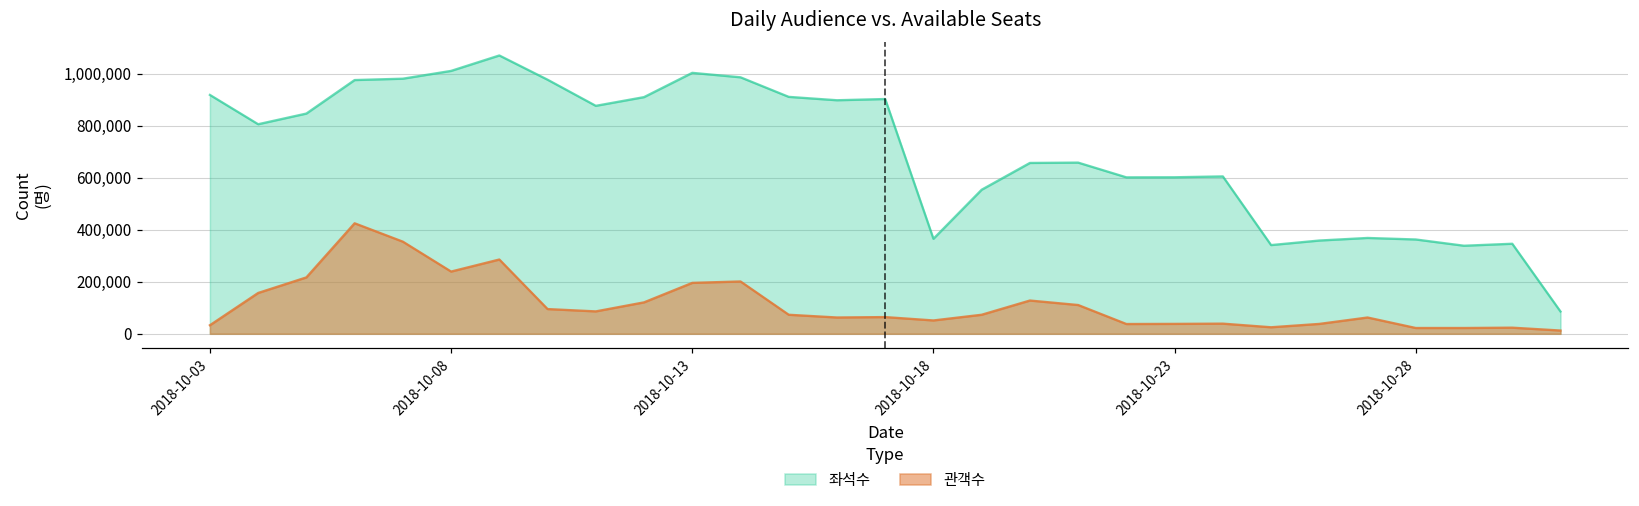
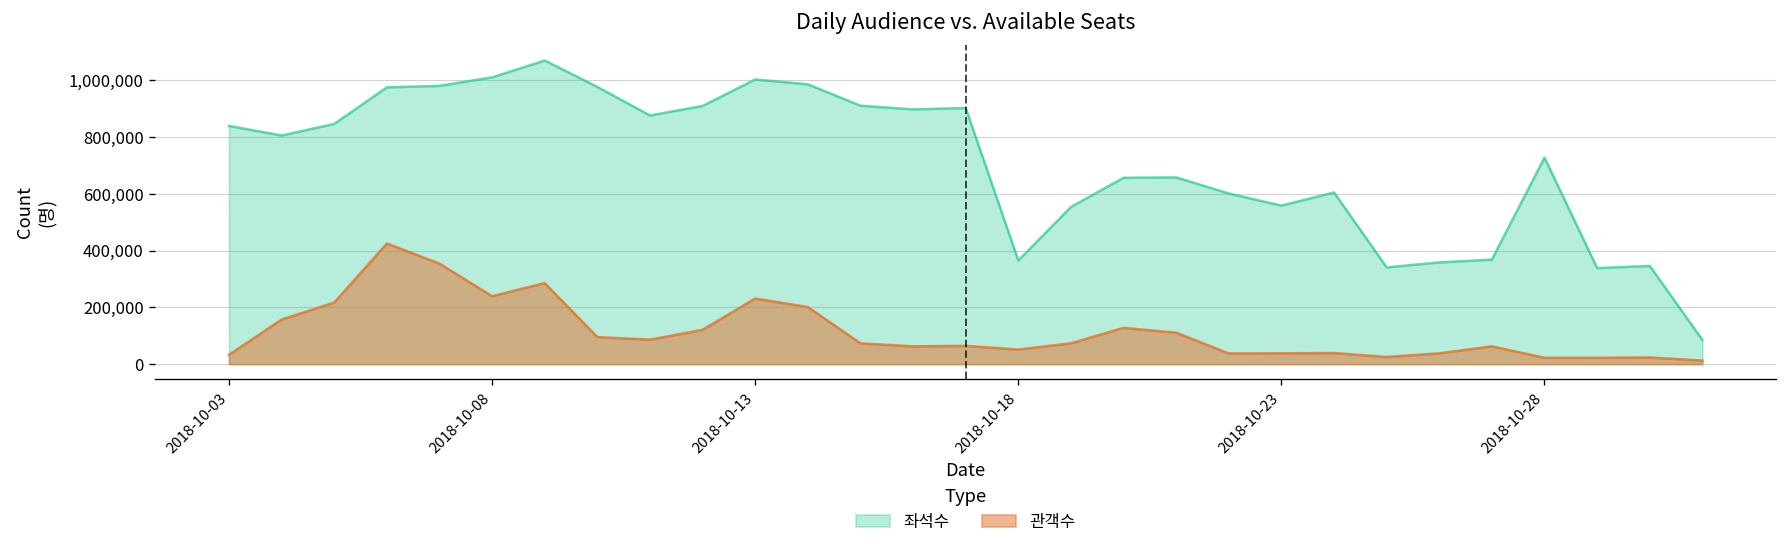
좌석수, 2018-10-03: 920,000 -> 840,000
관객수, 2018-10-13: 200,000 -> 230,000
좌석수, 2018-10-23: 600,000 -> 560,000
좌석수, 2018-10-28: 360,000 -> 730,000
